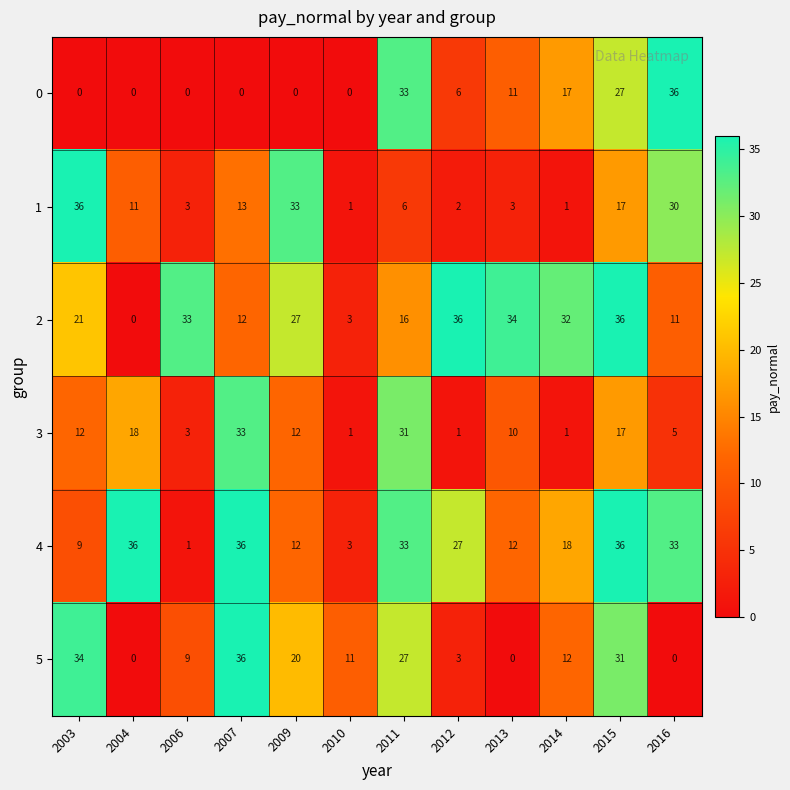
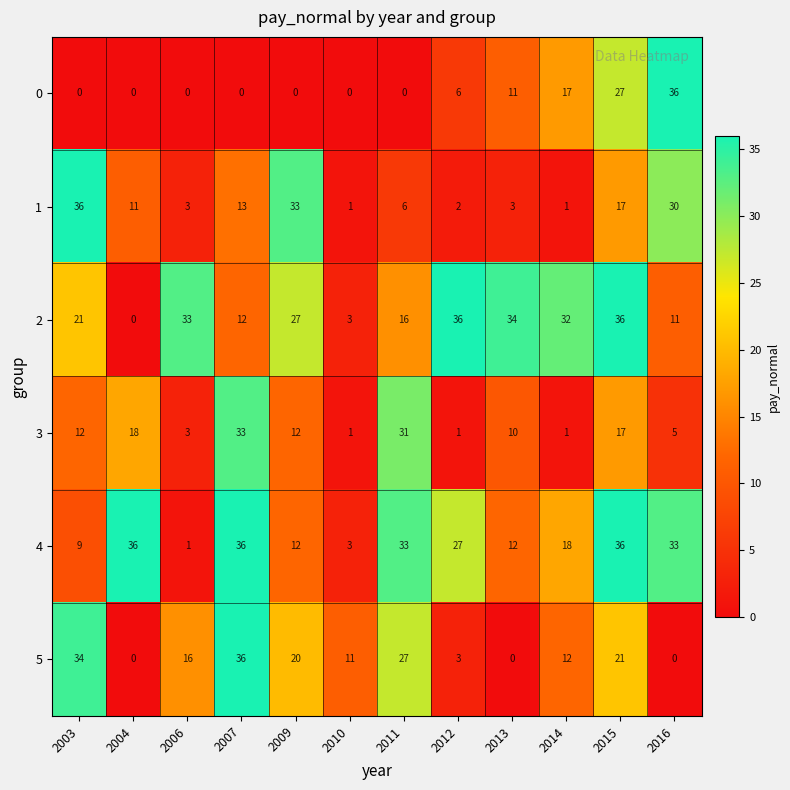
0, 2011: 33 -> 0
5, 2006: 9 -> 16
5, 2015: 31 -> 21
